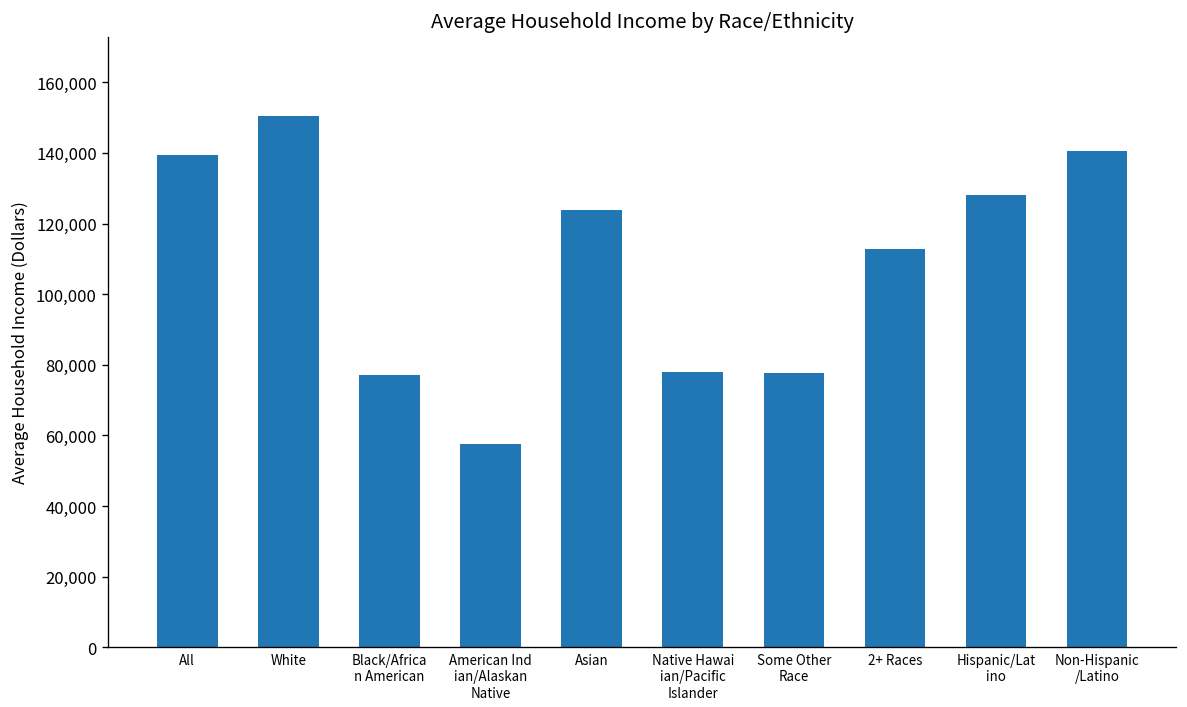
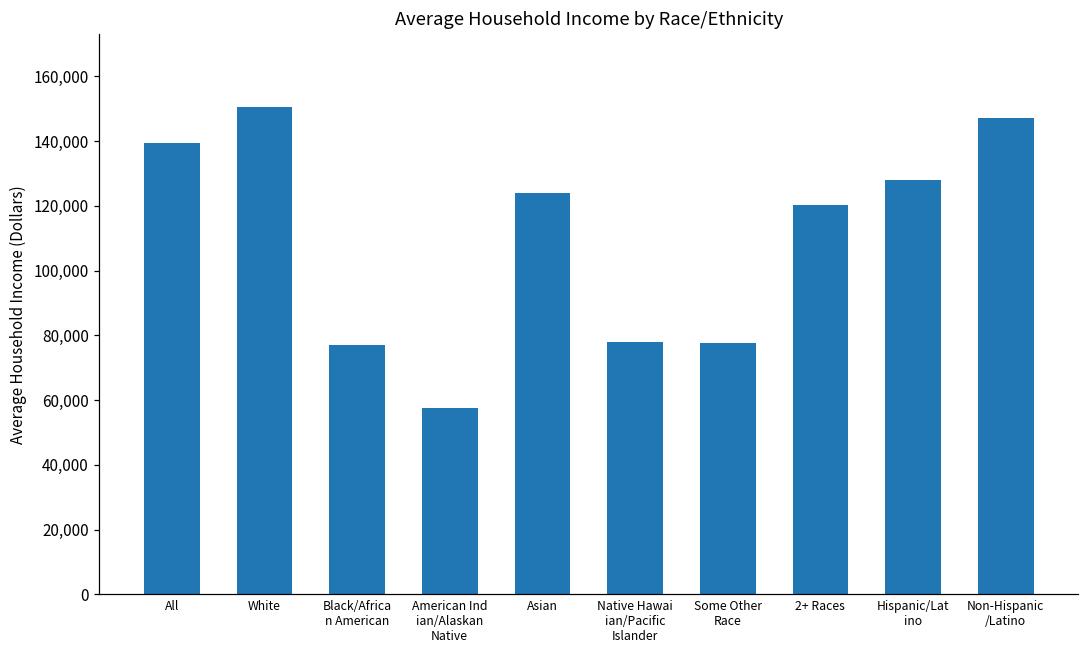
2+ Races: 113,000 -> 120,000
Non-Hispanic /Latino: 141,000 -> 147,000
